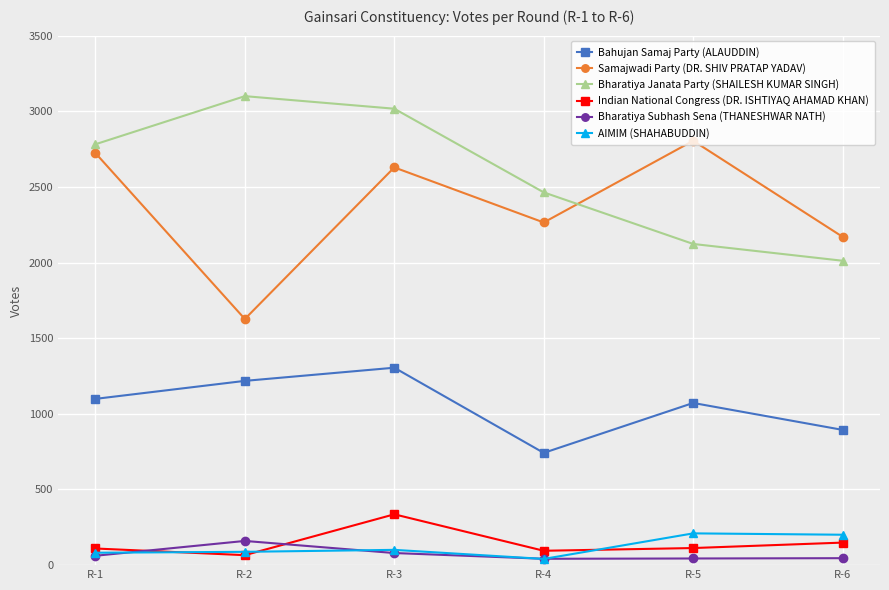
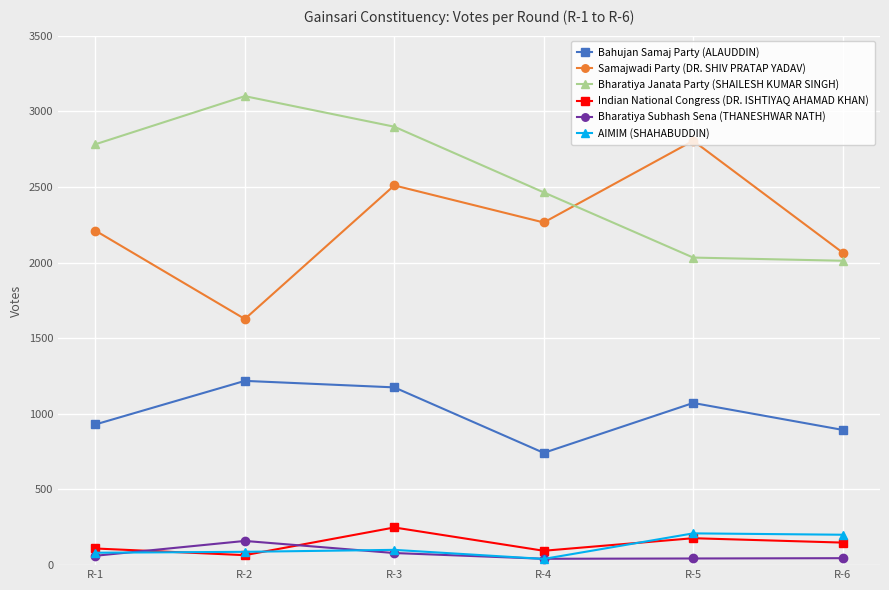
Bahujan Samaj Party (ALAUDDIN), R-1: 1100 -> 930
Samajwadi Party (DR. SHIV PRATAP YADAV), R-1: 2720 -> 2210
Bahujan Samaj Party (ALAUDDIN), R-3: 1310 -> 1180
Samajwadi Party (DR. SHIV PRATAP YADAV), R-3: 2630 -> 2510
Bharatiya Janata Party (SHAILESH KUMAR SINGH), R-3: 3020 -> 2900
Indian National Congress (DR. ISHTIYAQ AHAMAD KHAN), R-3: 340 -> 250
Bharatiya Janata Party (SHAILESH KUMAR SINGH), R-5: 2120 -> 2030
Indian National Congress (DR. ISHTIYAQ AHAMAD KHAN), R-5: 110 -> 180
Samajwadi Party (DR. SHIV PRATAP YADAV), R-6: 2170 -> 2070
